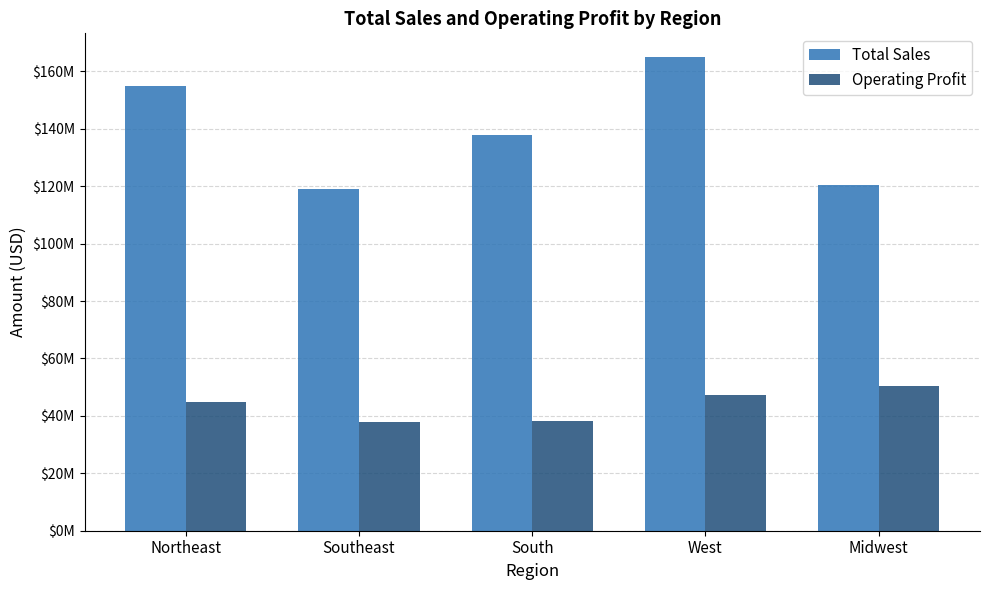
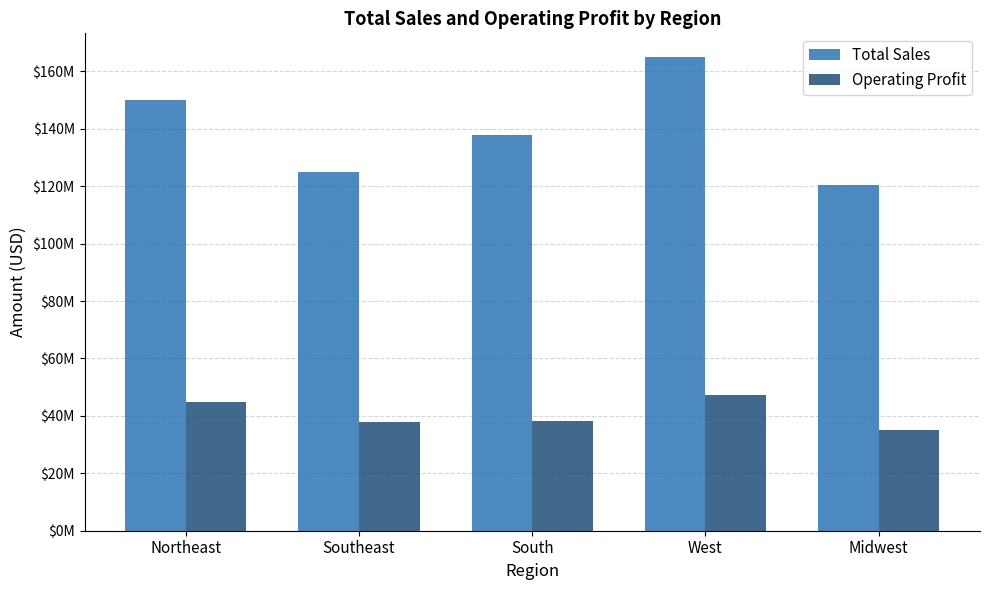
Total Sales, Northeast: $155000000 -> $150000000
Total Sales, Southeast: $119000000 -> $125000000
Operating Profit, Midwest: $50000000 -> $35000000
